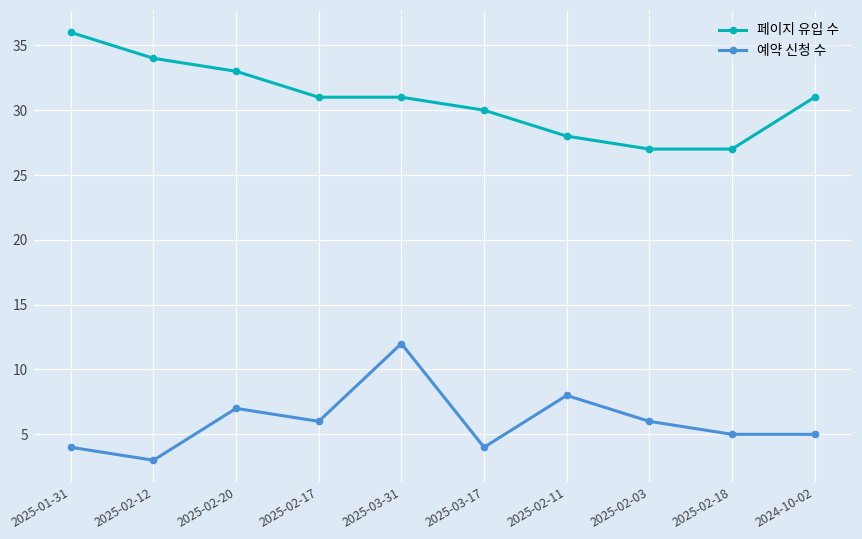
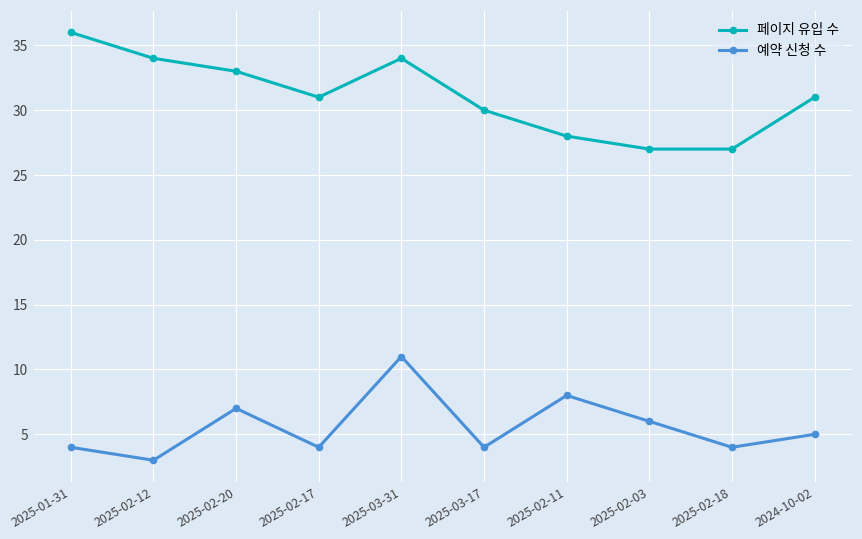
예약 신청 수, 2025-02-17: 6 -> 4
페이지 유입 수, 2025-03-31: 31 -> 34
예약 신청 수, 2025-03-31: 12 -> 11
예약 신청 수, 2025-02-18: 5 -> 4
